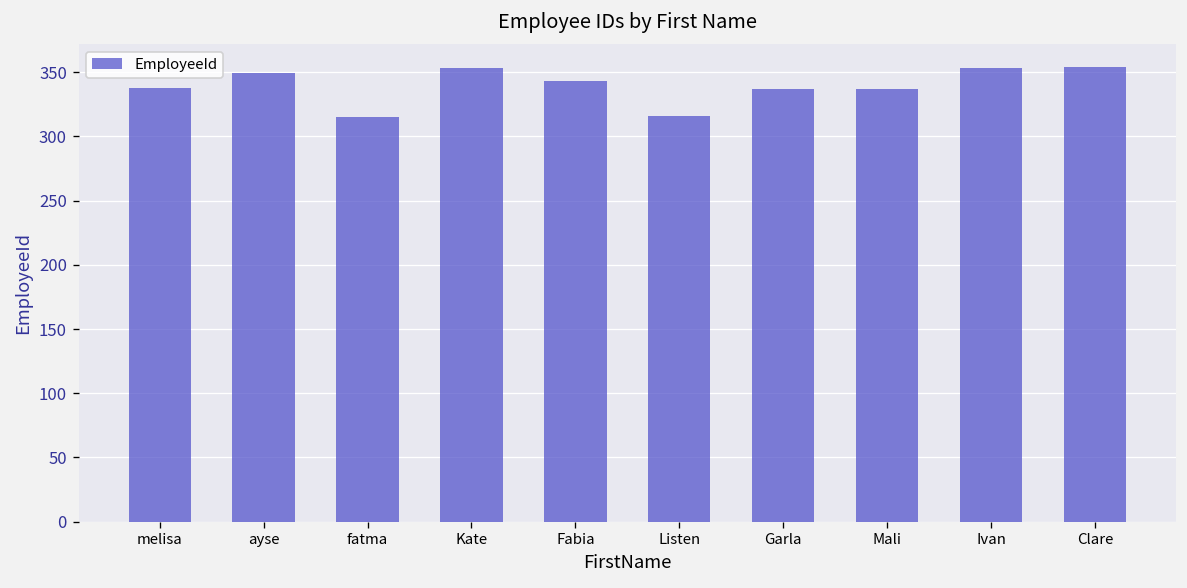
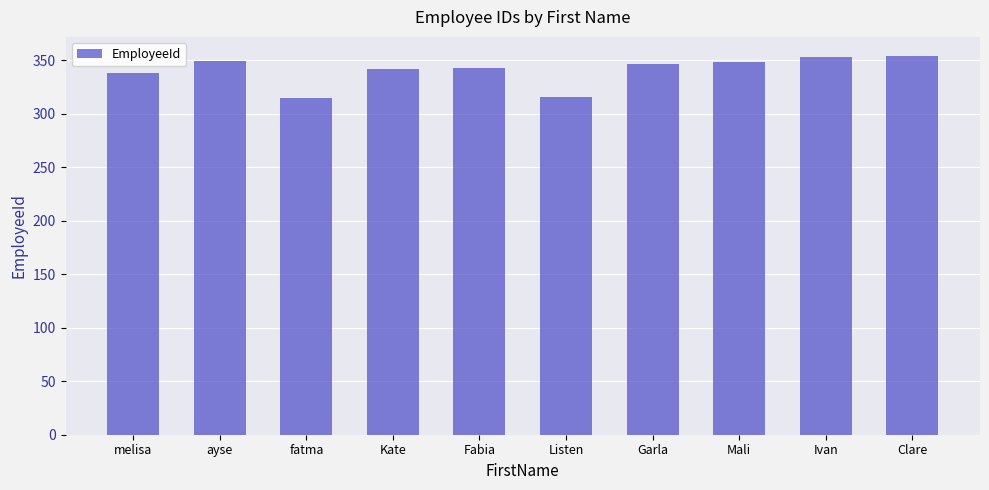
Kate: 353 -> 342
Garla: 337 -> 346
Mali: 337 -> 348
